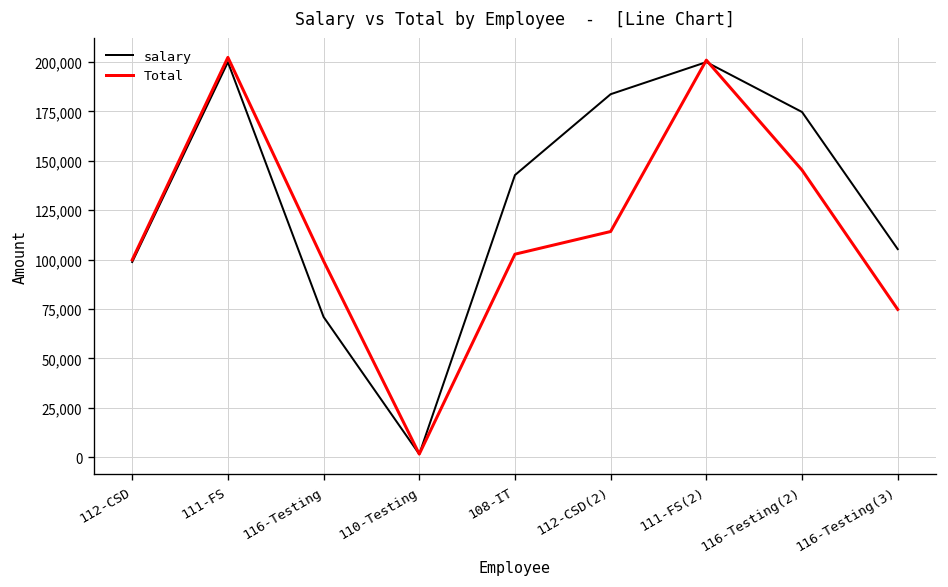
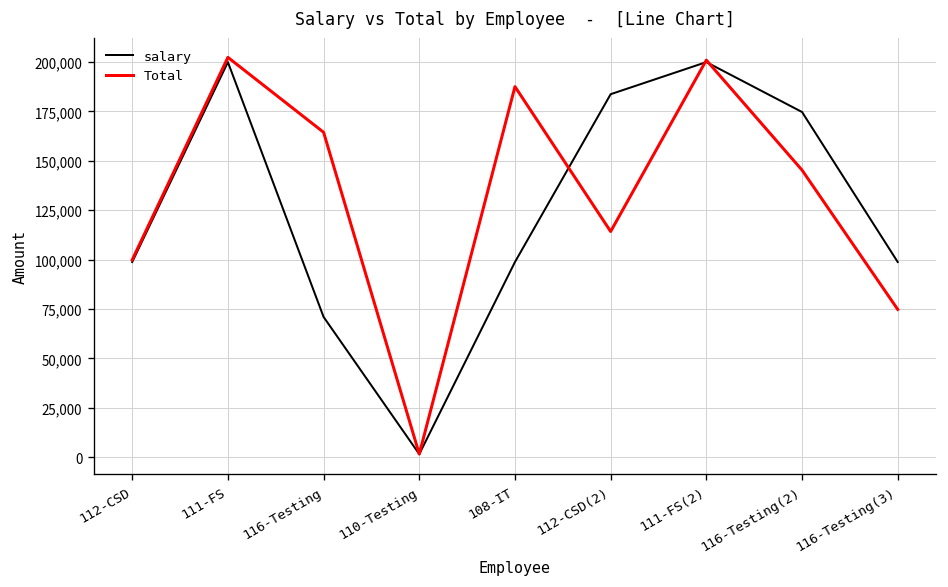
Total, 116-Testing: 99,000 -> 164,000
salary, 108-IT: 143,000 -> 99,000
Total, 108-IT: 103,000 -> 188,000
salary, 116-Testing(3): 105,000 -> 99,000
